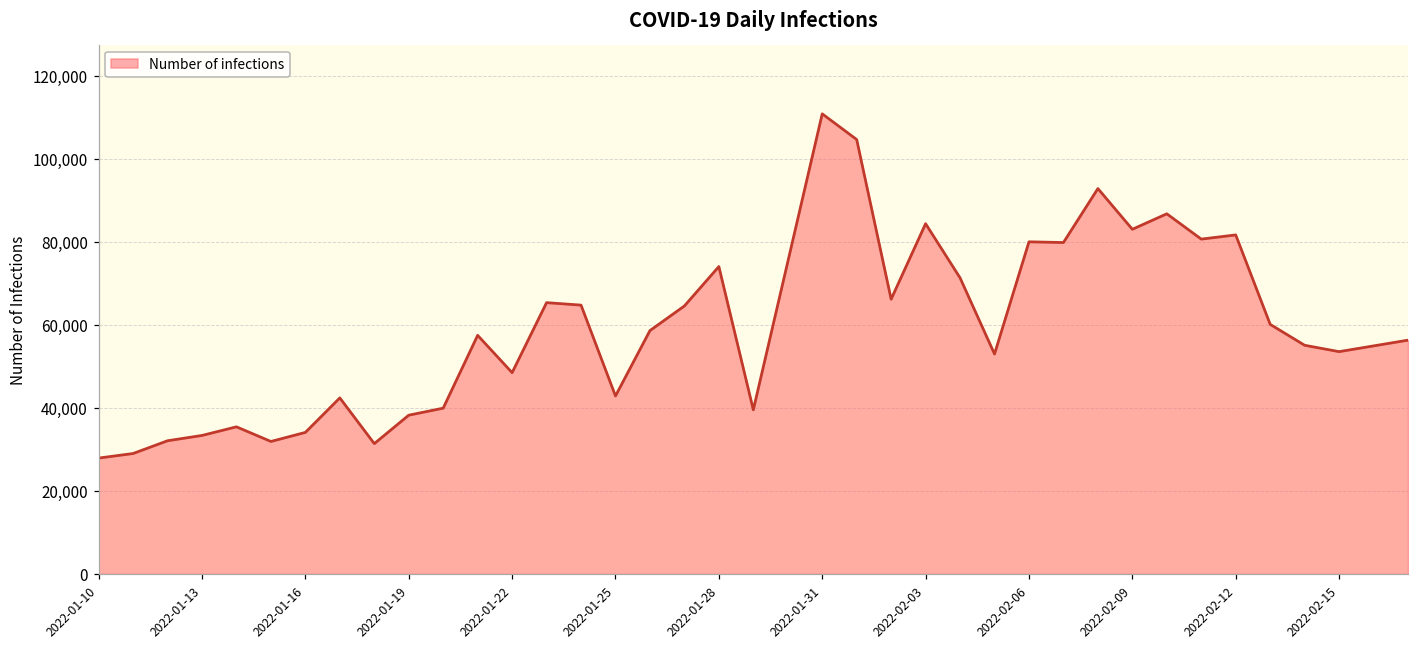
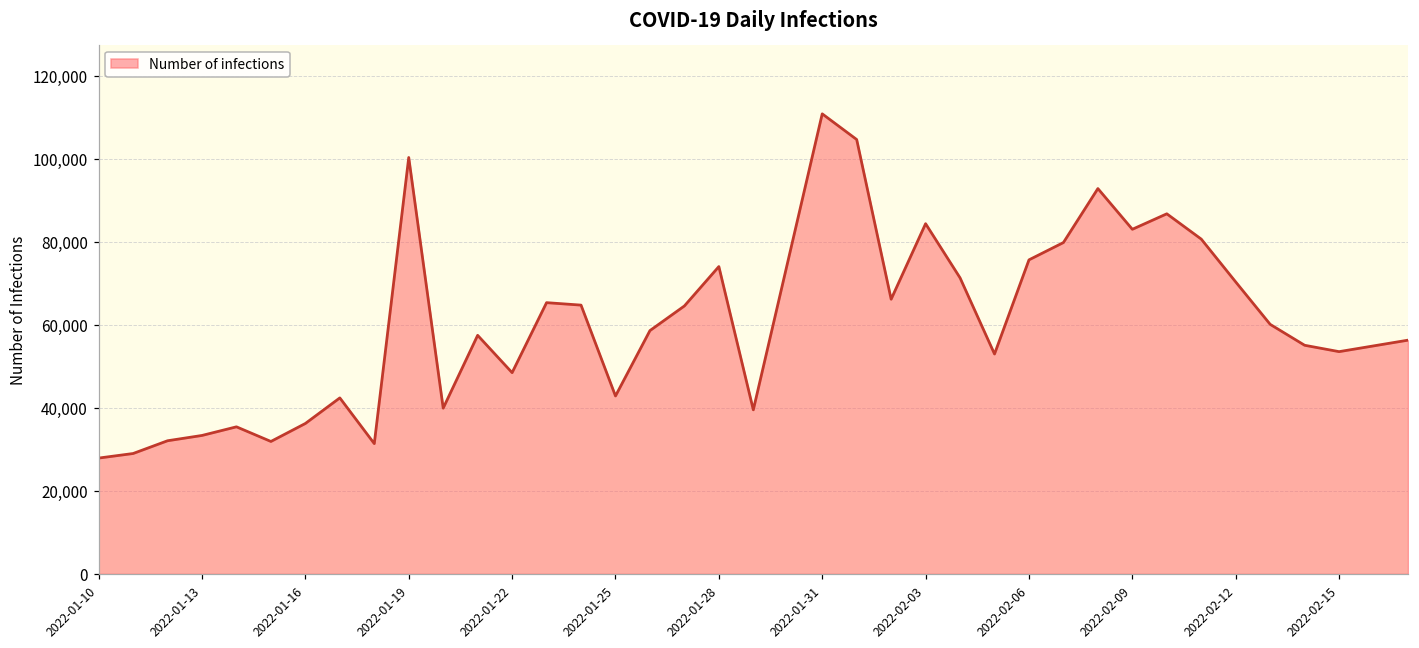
2022-01-16: 34,000 -> 36,000
2022-01-19: 38,000 -> 100,000
2022-02-06: 80,000 -> 76,000
2022-02-12: 82,000 -> 70,000
